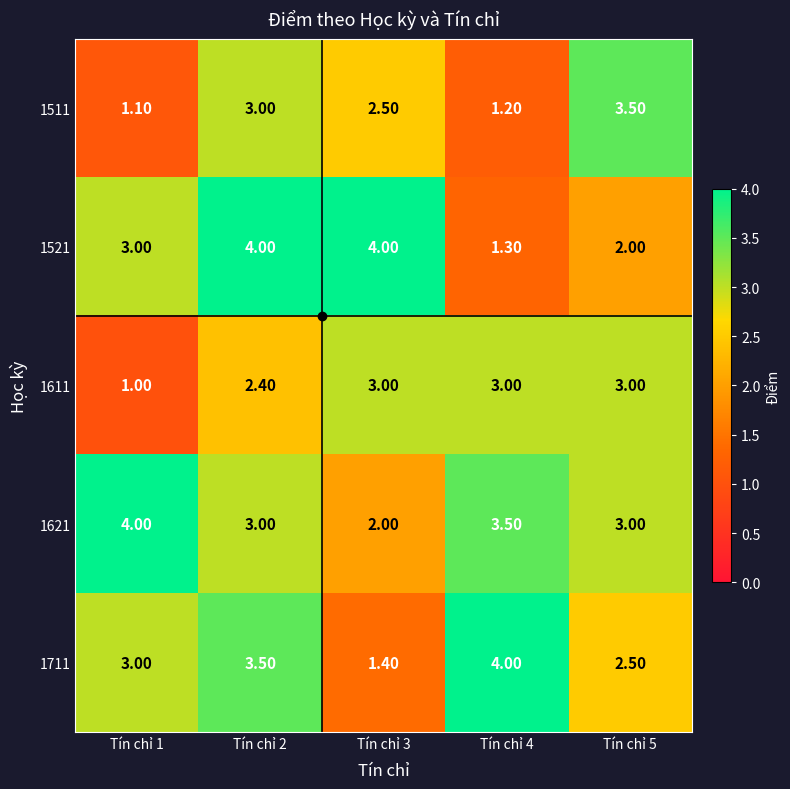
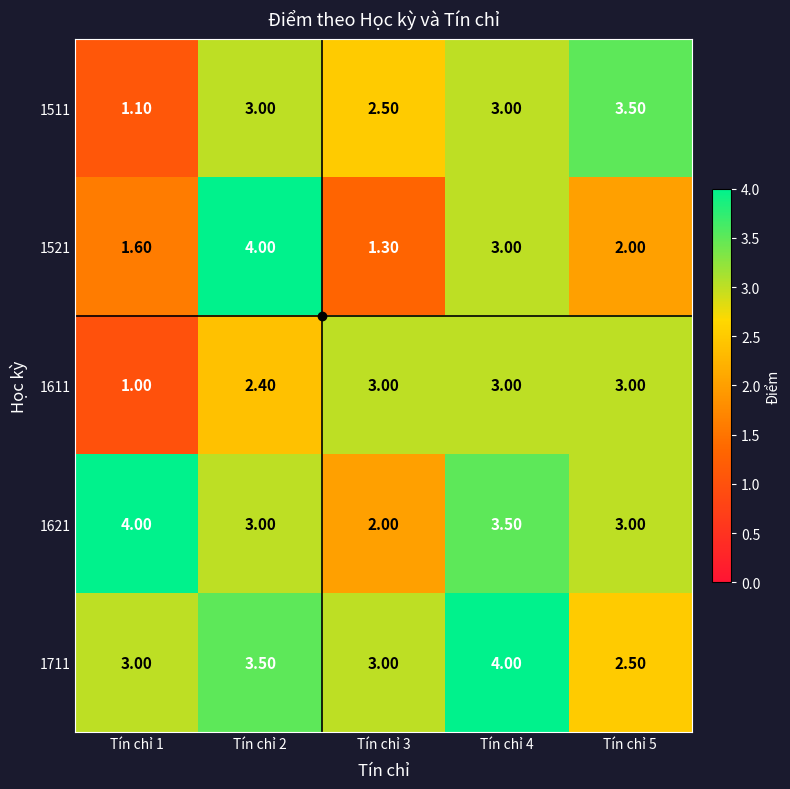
1511, Tín chỉ 4: 1.20 -> 3.00
1521, Tín chỉ 1: 3.00 -> 1.60
1521, Tín chỉ 3: 4.00 -> 1.30
1521, Tín chỉ 4: 1.30 -> 3.00
1711, Tín chỉ 3: 1.40 -> 3.00
